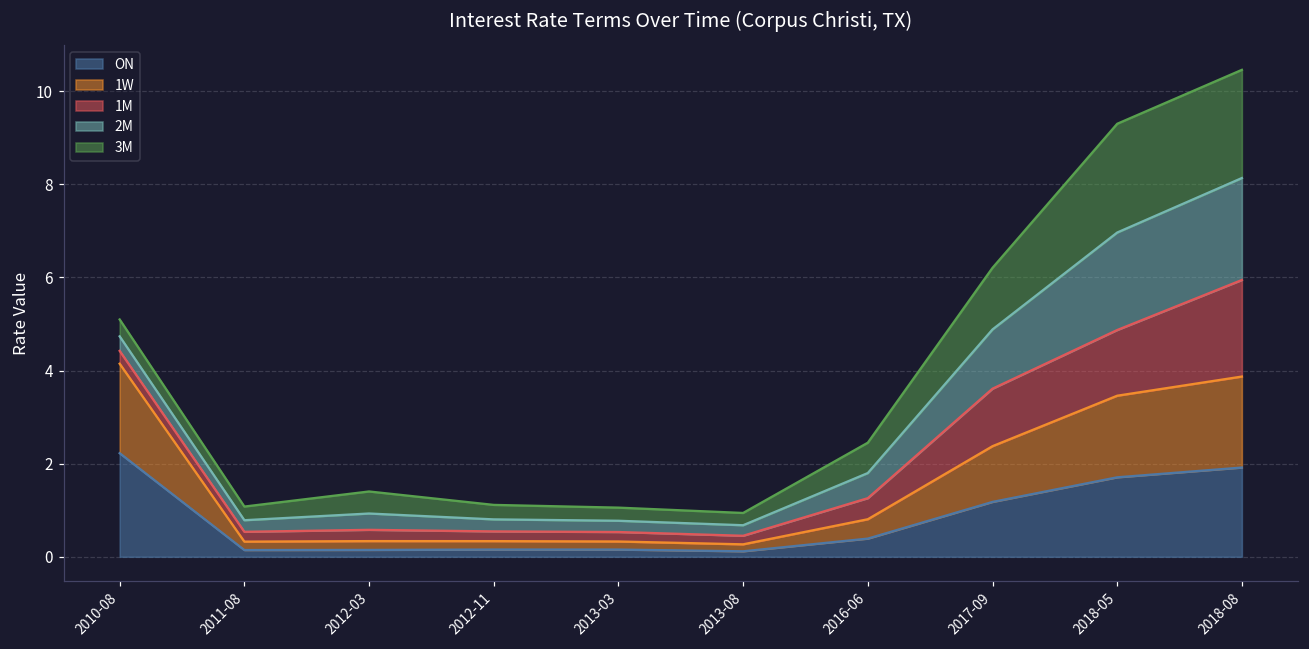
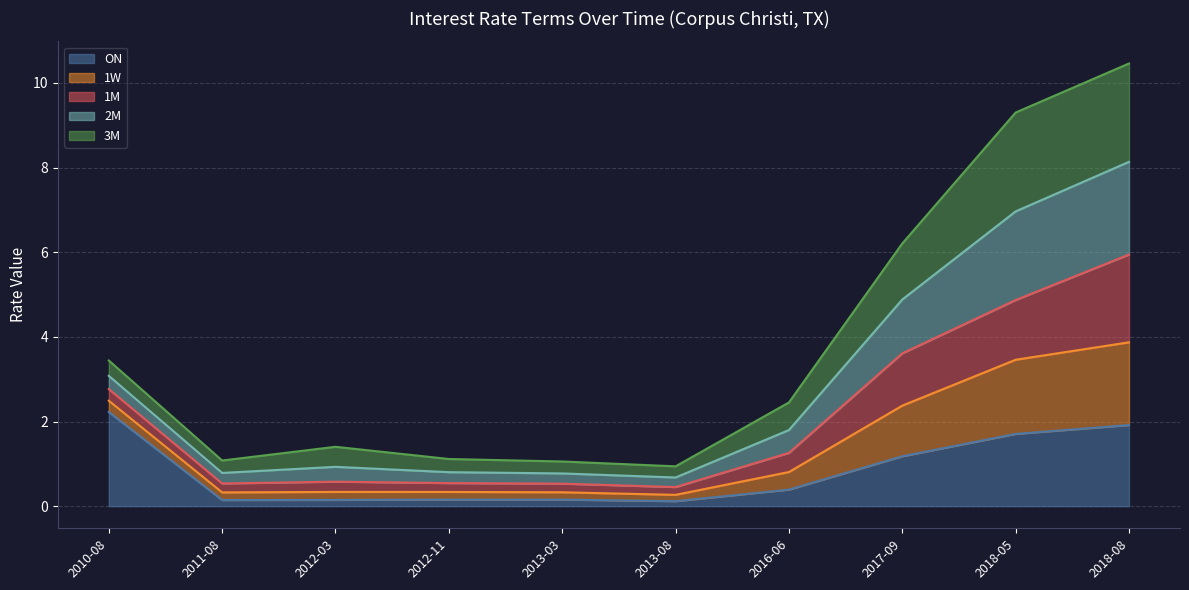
1W, 2010-08: 1.9 -> 0.3
